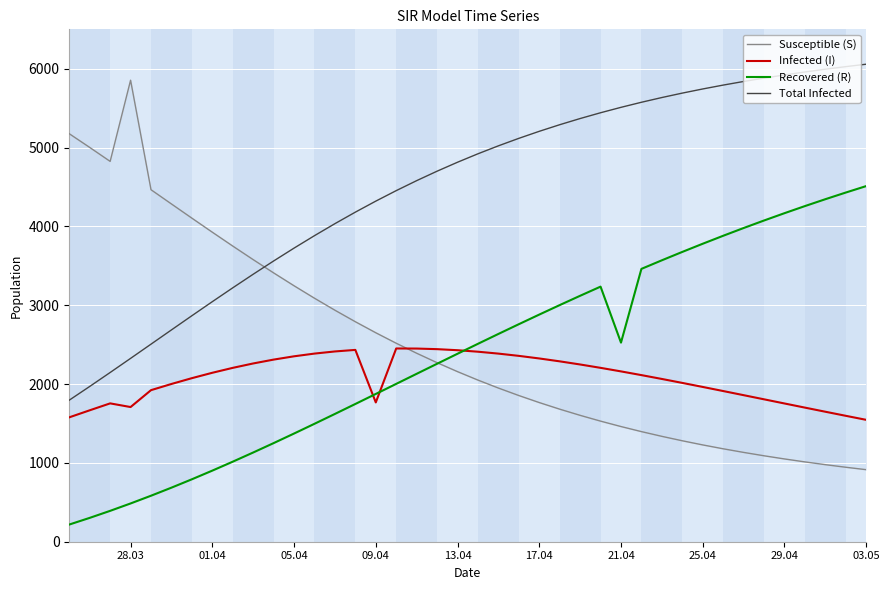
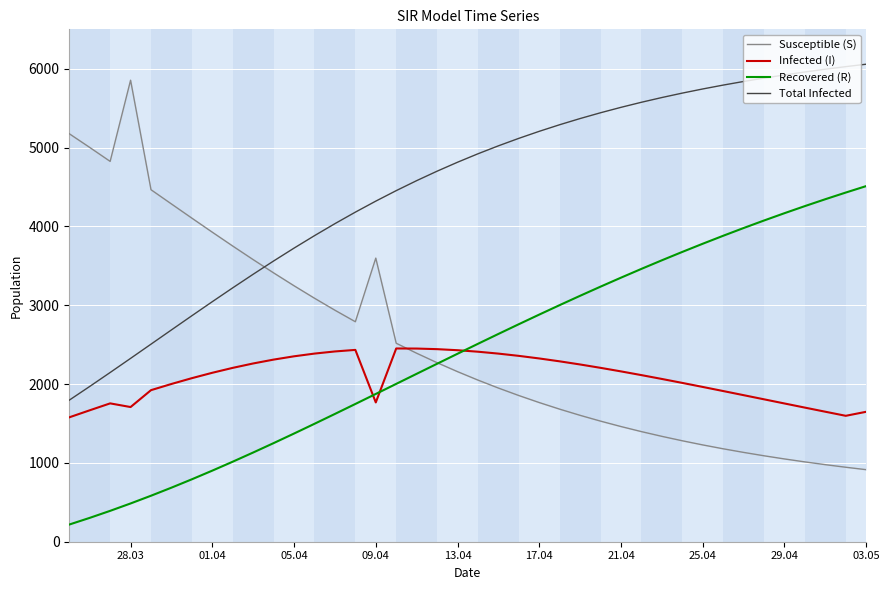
Susceptible (S), 09.04: 2700 -> 3600
Recovered (R), 21.04: 2500 -> 3300
Infected (I), 03.05: 1500 -> 1600
